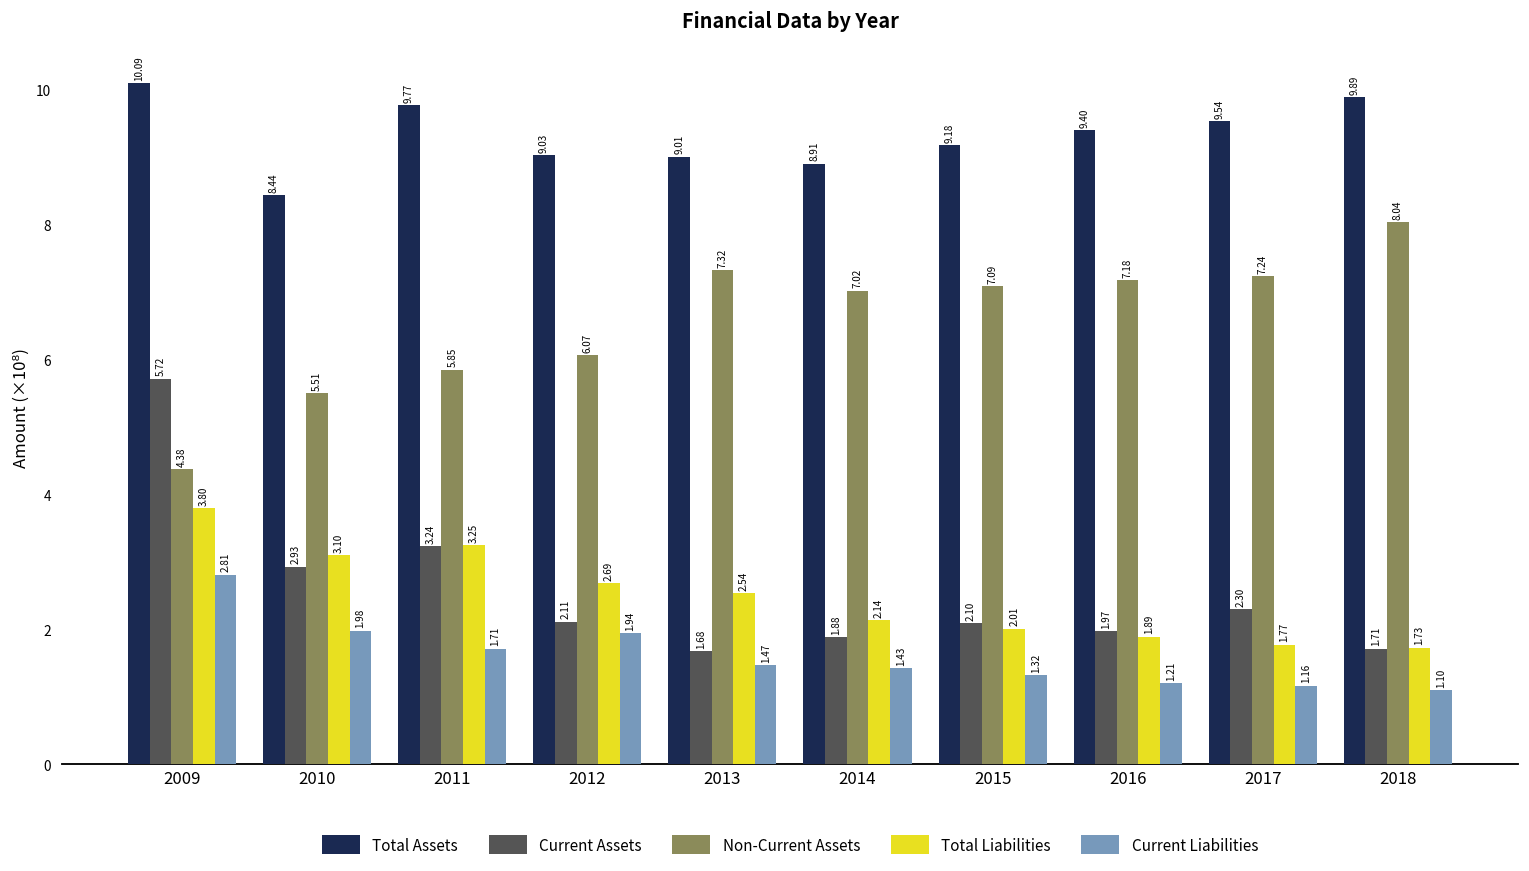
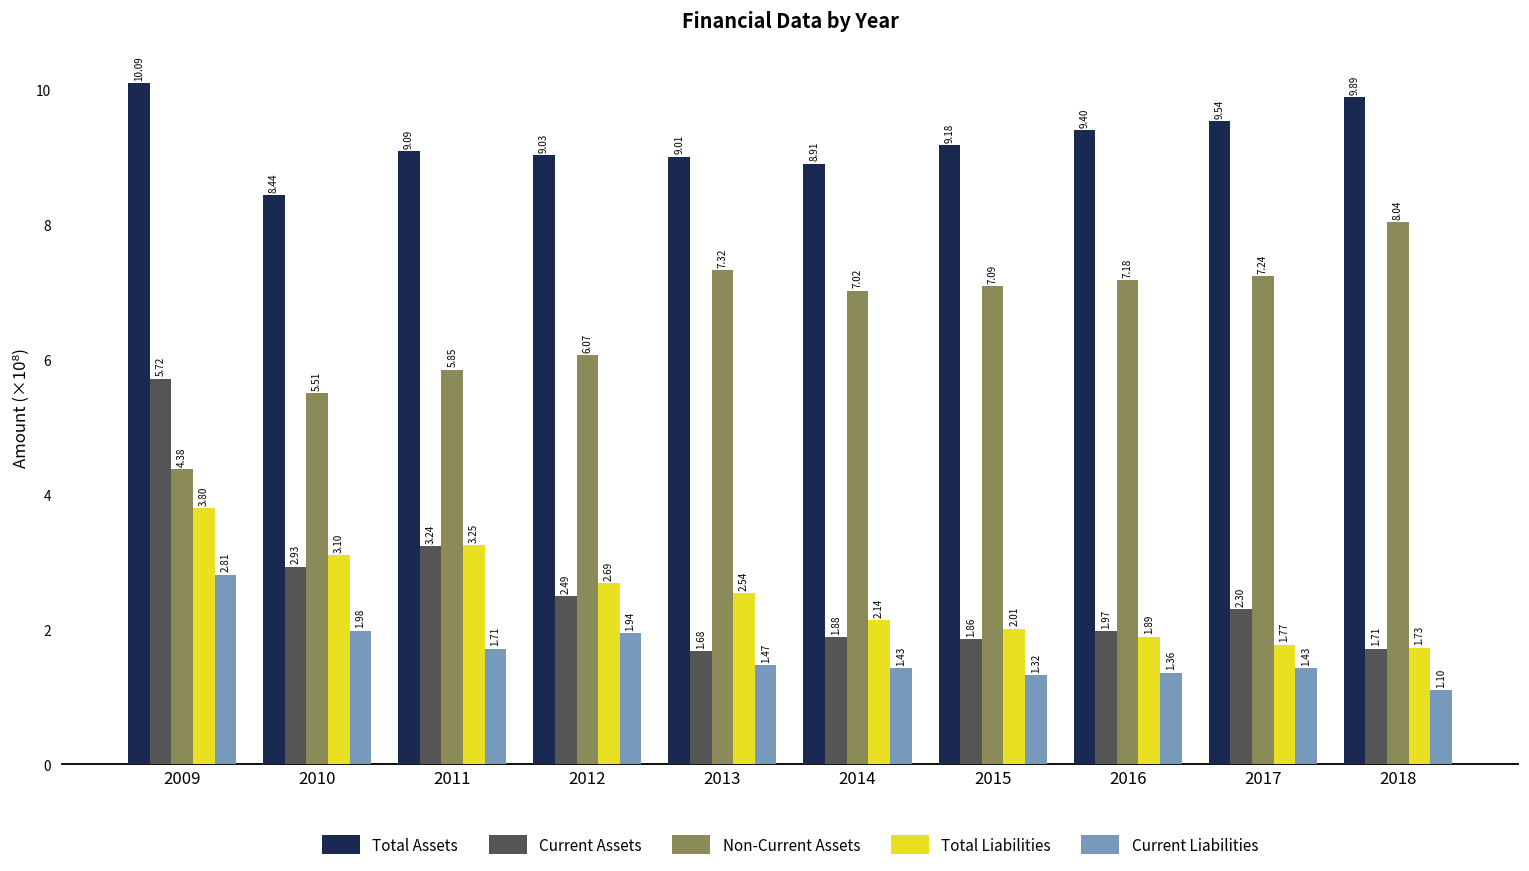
Total Assets, 2011: 9.77 -> 9.09
Current Assets, 2012: 2.11 -> 2.49
Current Assets, 2015: 2.10 -> 1.86
Current Liabilities, 2016: 1.21 -> 1.36
Current Liabilities, 2017: 1.16 -> 1.43
